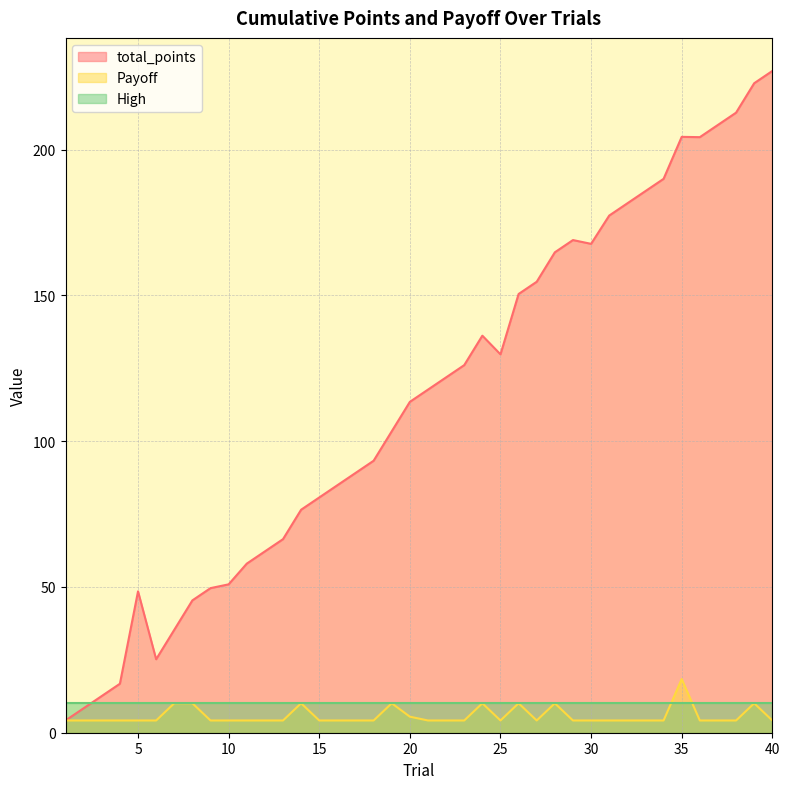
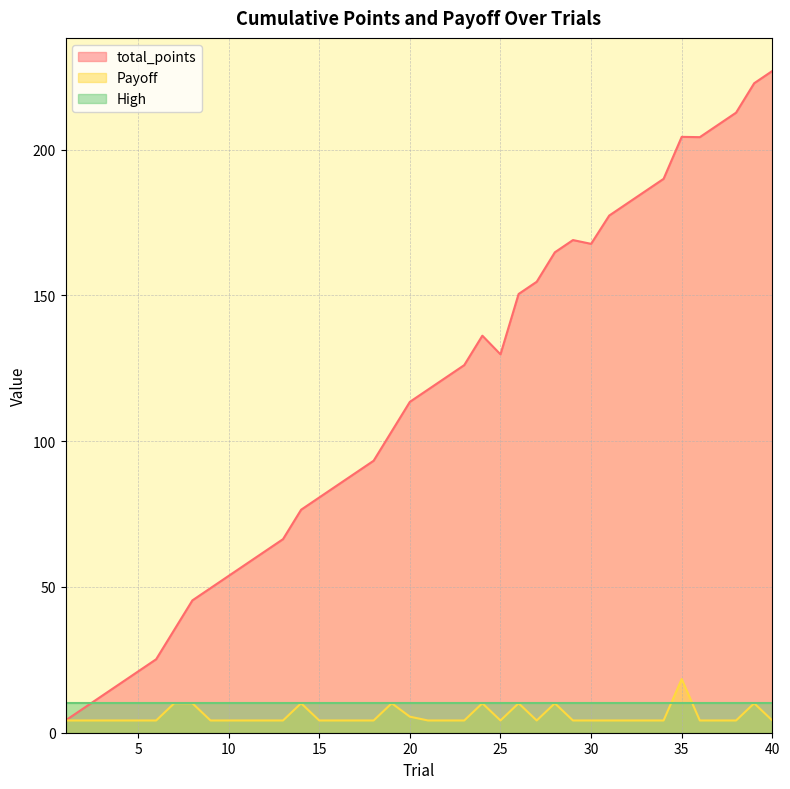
total_points, 5: 49 -> 21
total_points, 10: 51 -> 54
